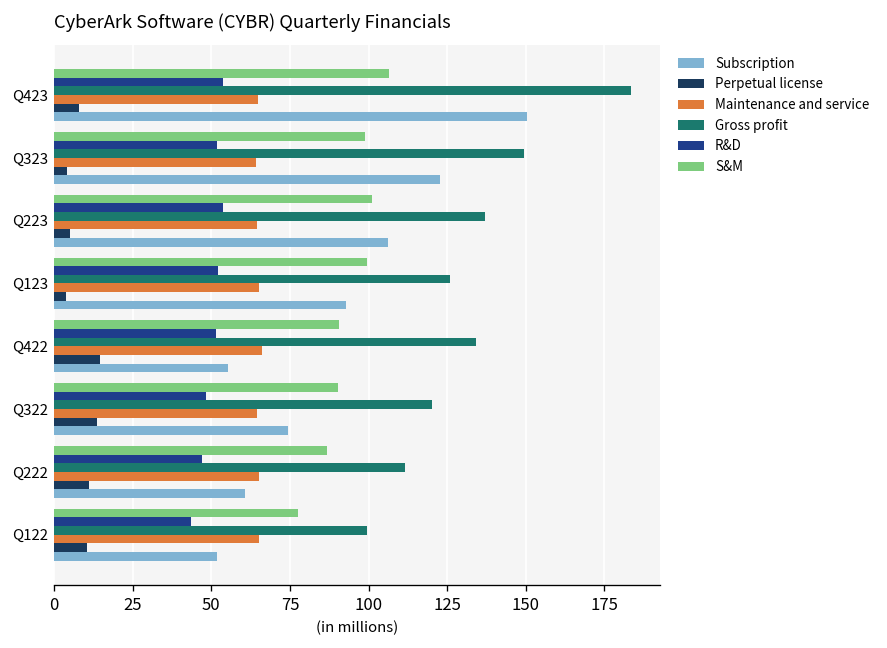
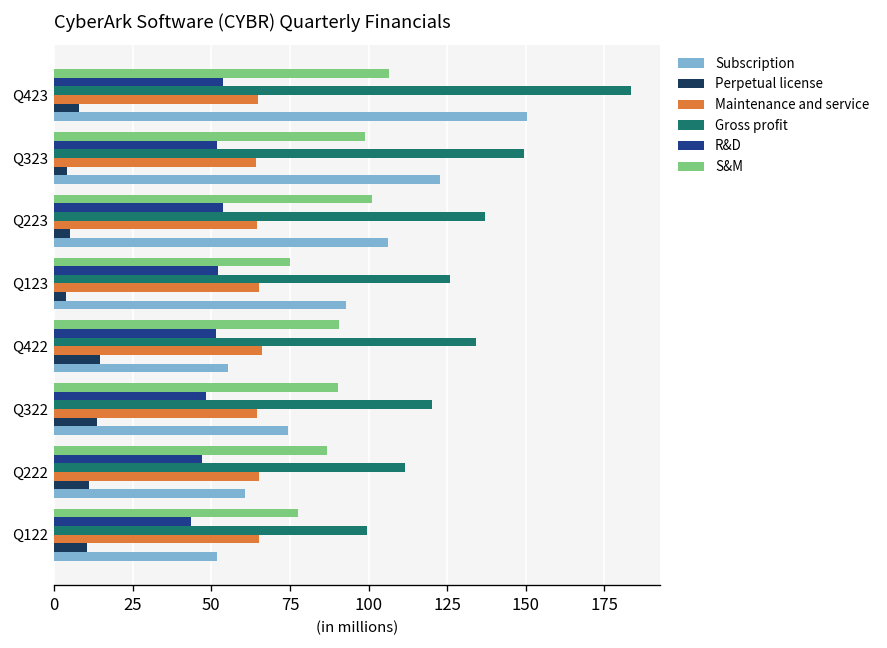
S&M, Q123: 99 -> 75
